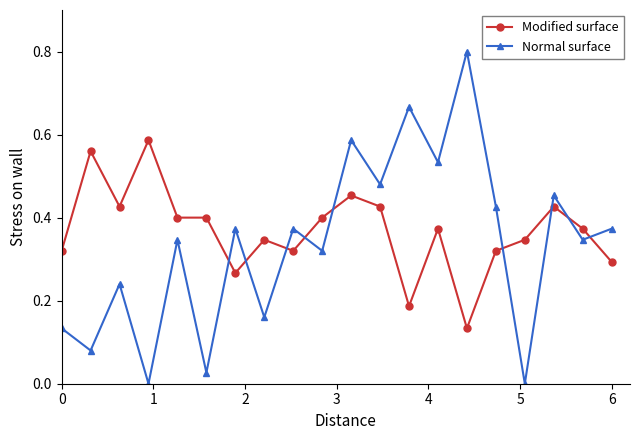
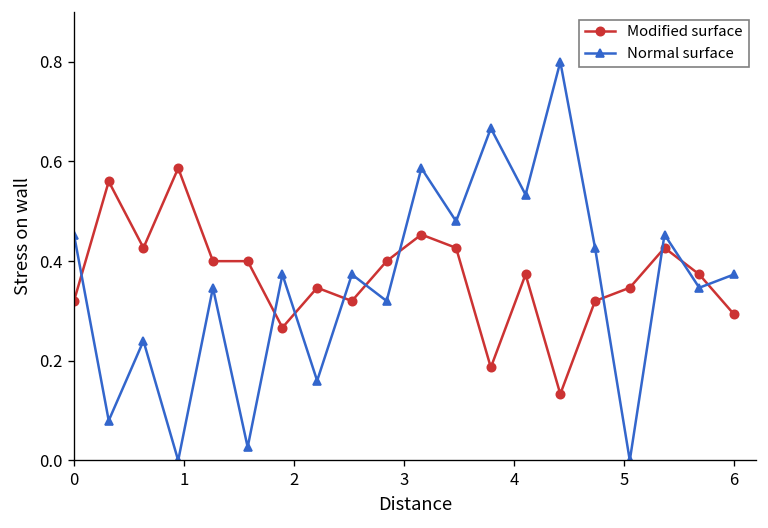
Normal surface, 0: 0.13 -> 0.45
